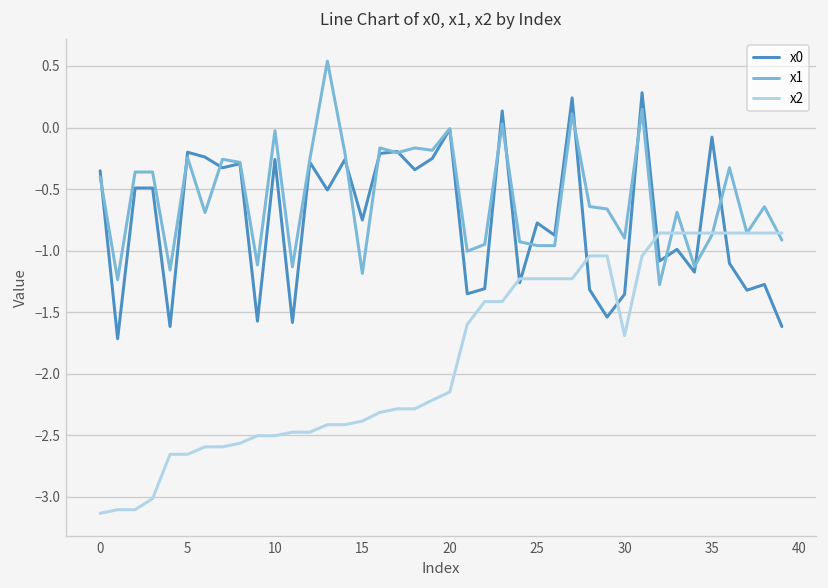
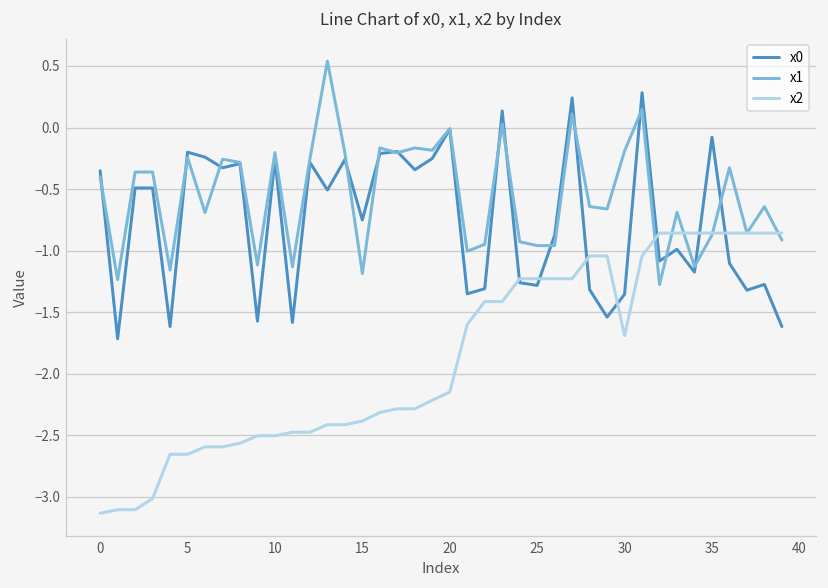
x1, 10: -0.03 -> -0.20
x0, 25: -0.78 -> -1.28
x1, 30: -0.90 -> -0.19
